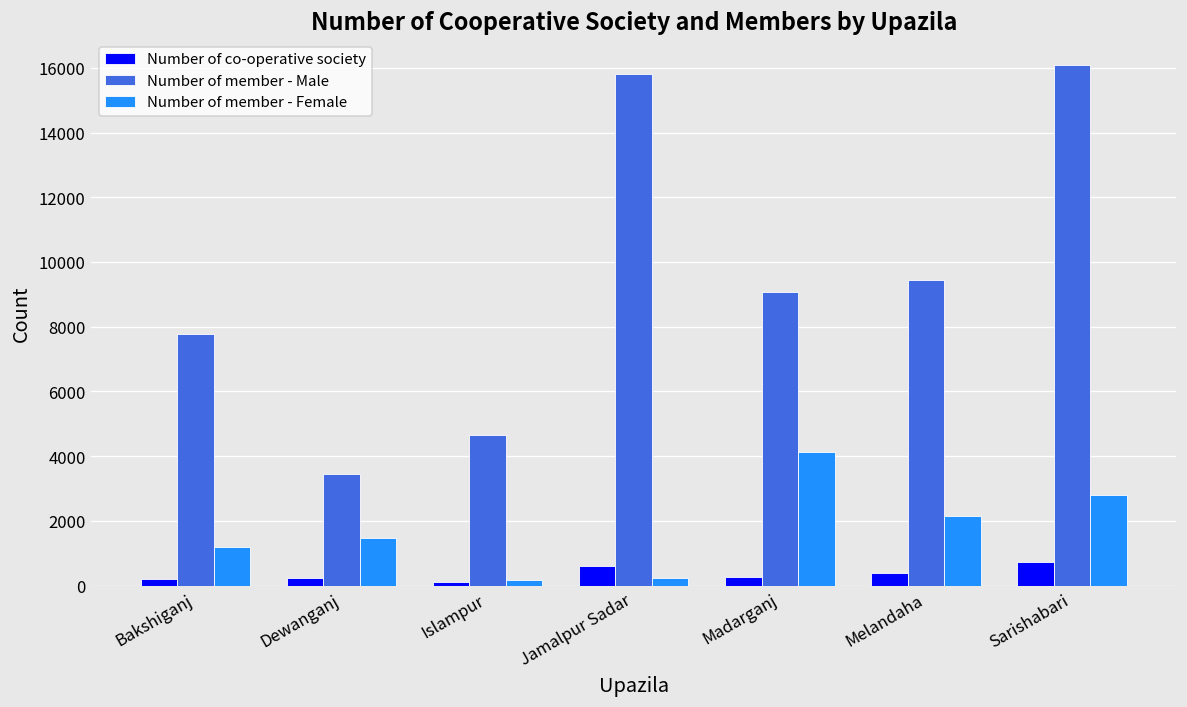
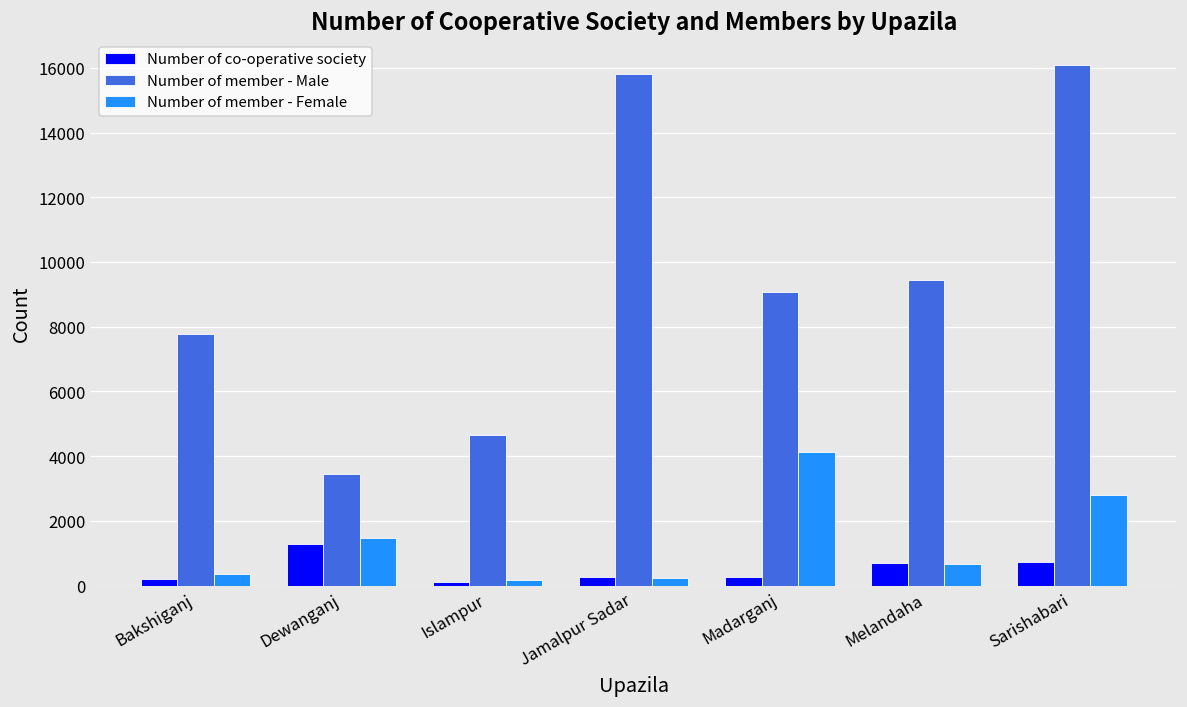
Number of member - Female, Bakshiganj: 1200 -> 400
Number of co-operative society, Dewanganj: 200 -> 1300
Number of co-operative society, Jamalpur Sadar: 600 -> 300
Number of co-operative society, Melandaha: 400 -> 700
Number of member - Female, Melandaha: 2200 -> 700
